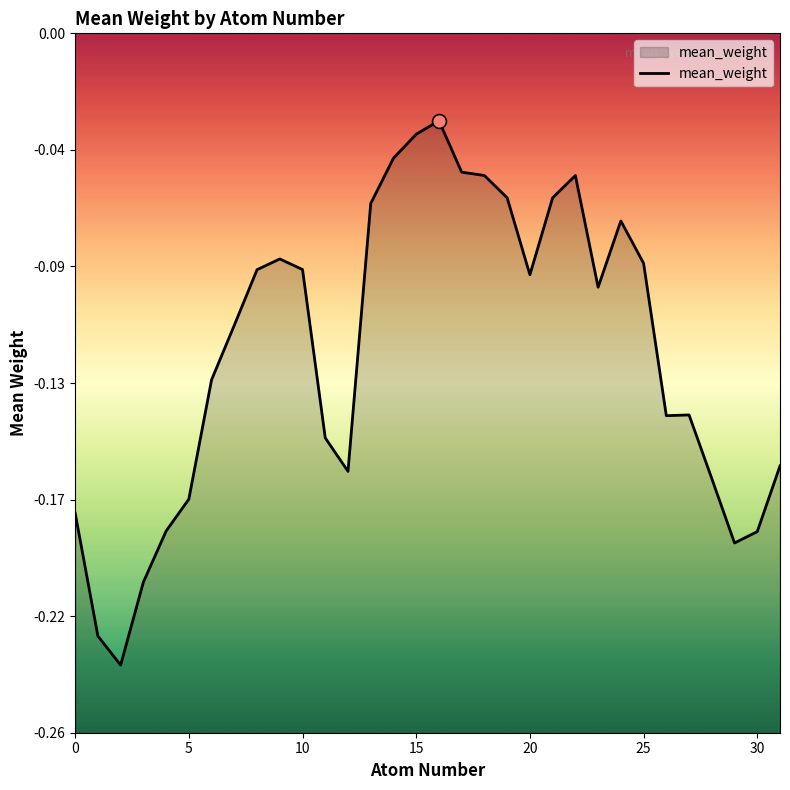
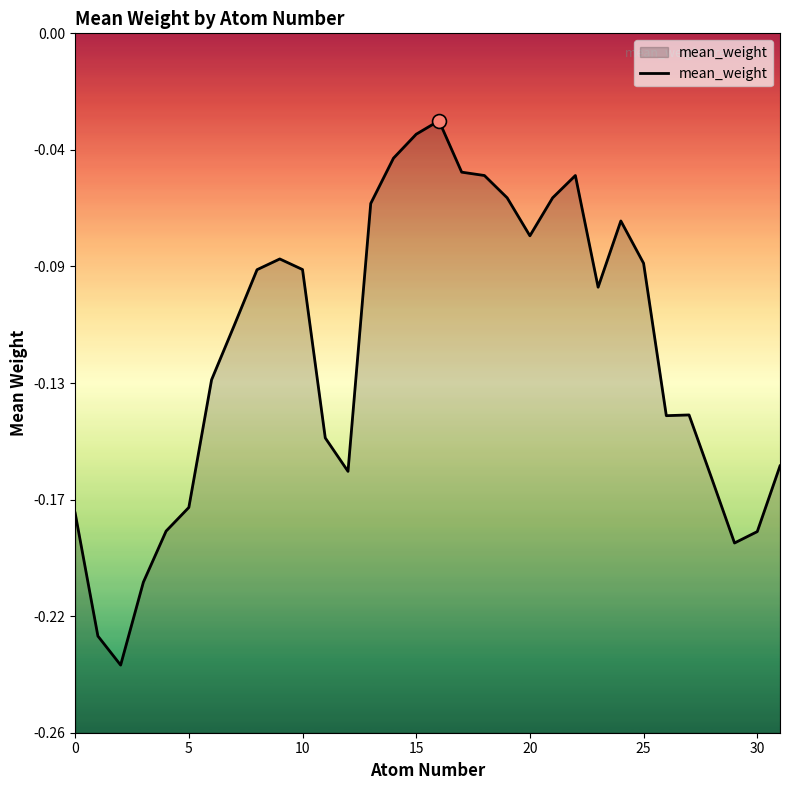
mean_weight, 5: -0.173 -> -0.176
mean_weight, 20: -0.090 -> -0.075
